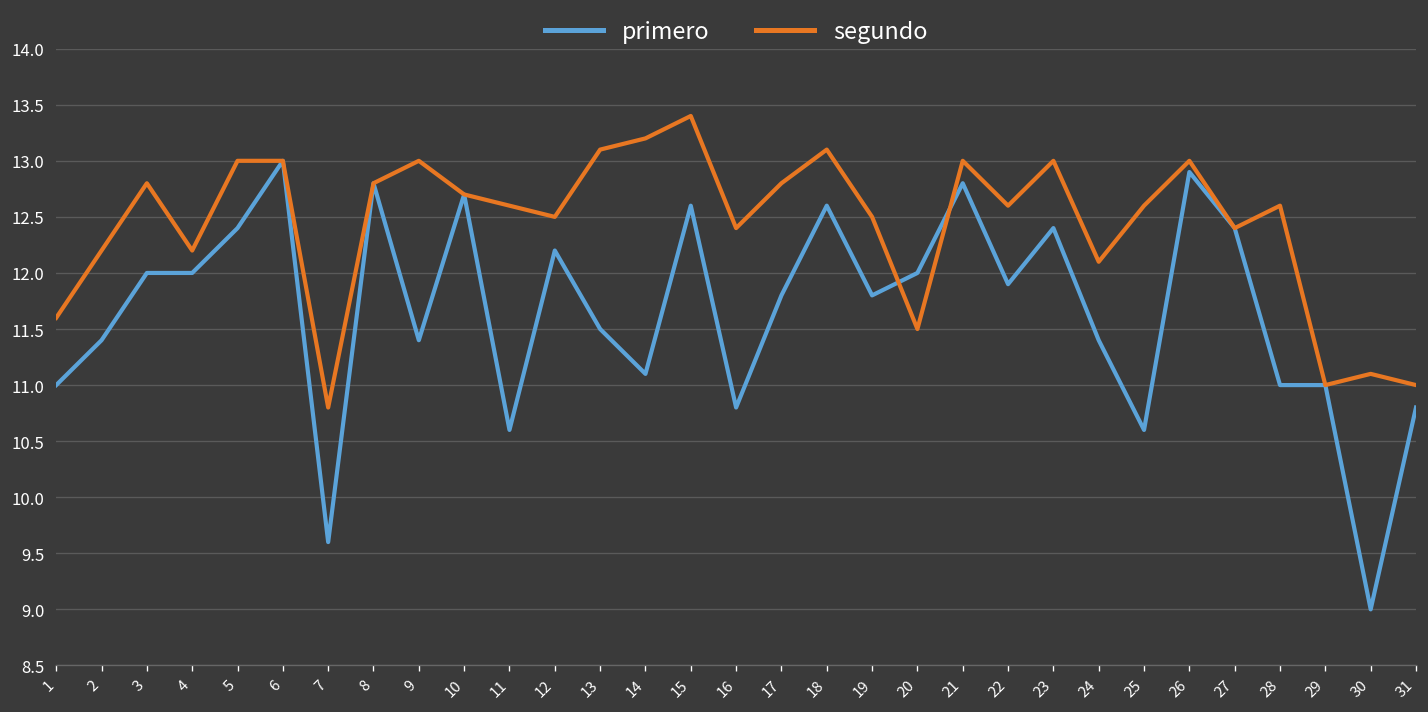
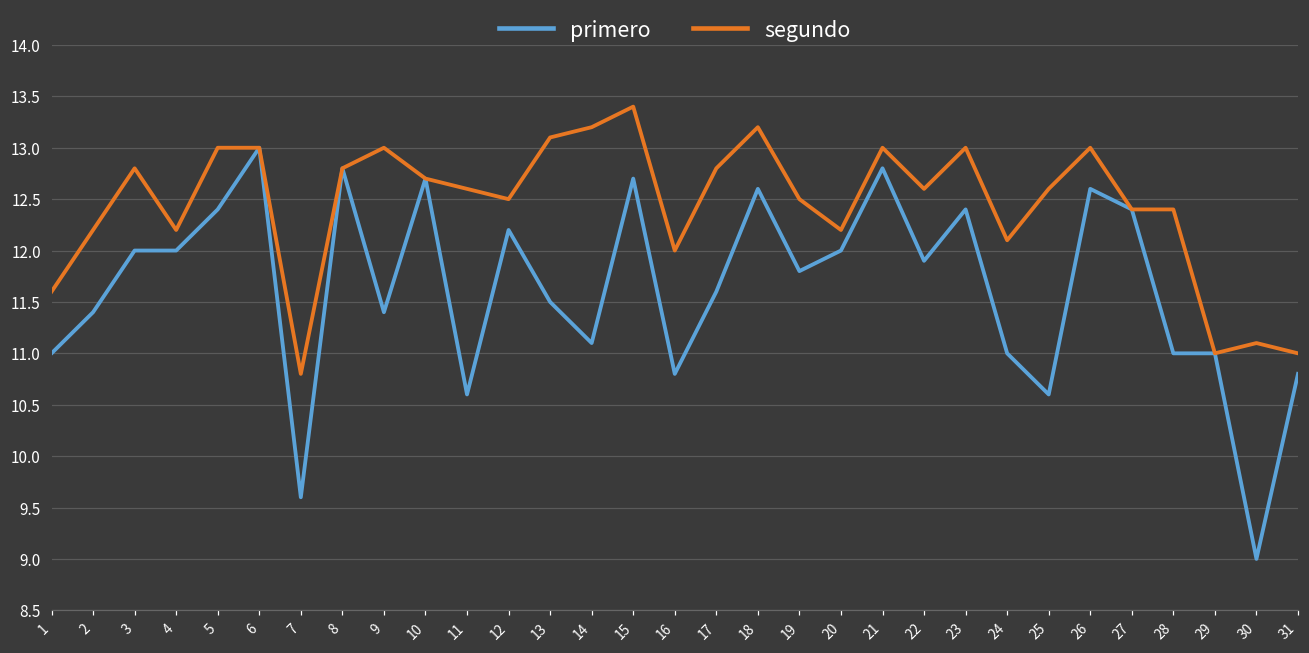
primero, 15: 12.6 -> 12.7
segundo, 16: 12.4 -> 12.0
primero, 17: 11.8 -> 11.6
segundo, 18: 13.1 -> 13.2
segundo, 20: 11.5 -> 12.2
primero, 24: 11.4 -> 11.0
primero, 26: 12.9 -> 12.6
segundo, 28: 12.6 -> 12.4
